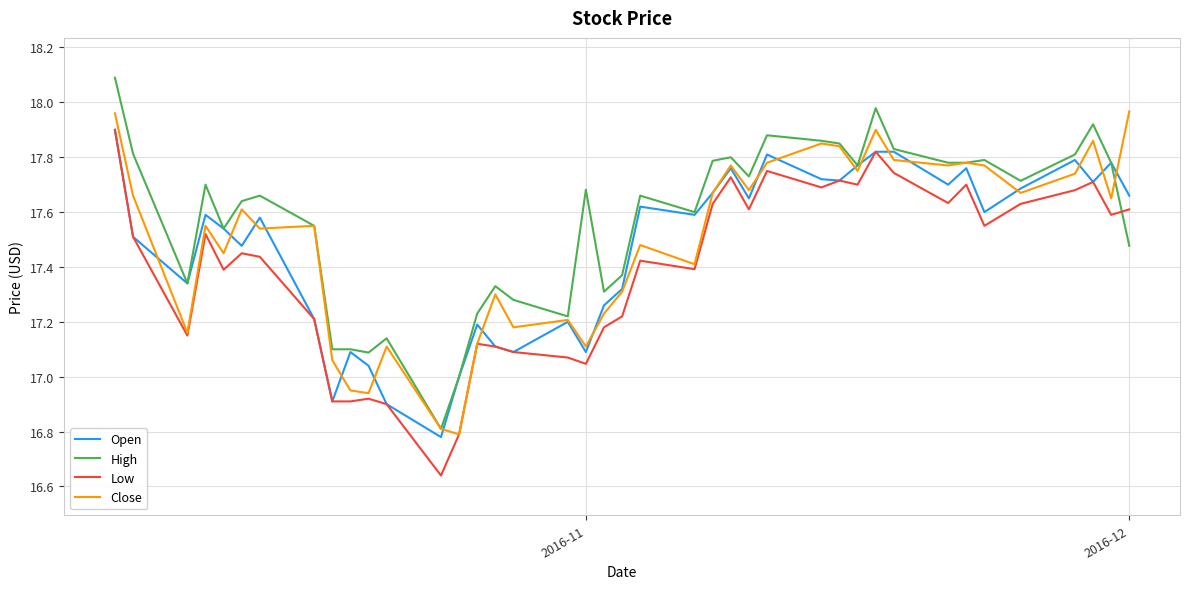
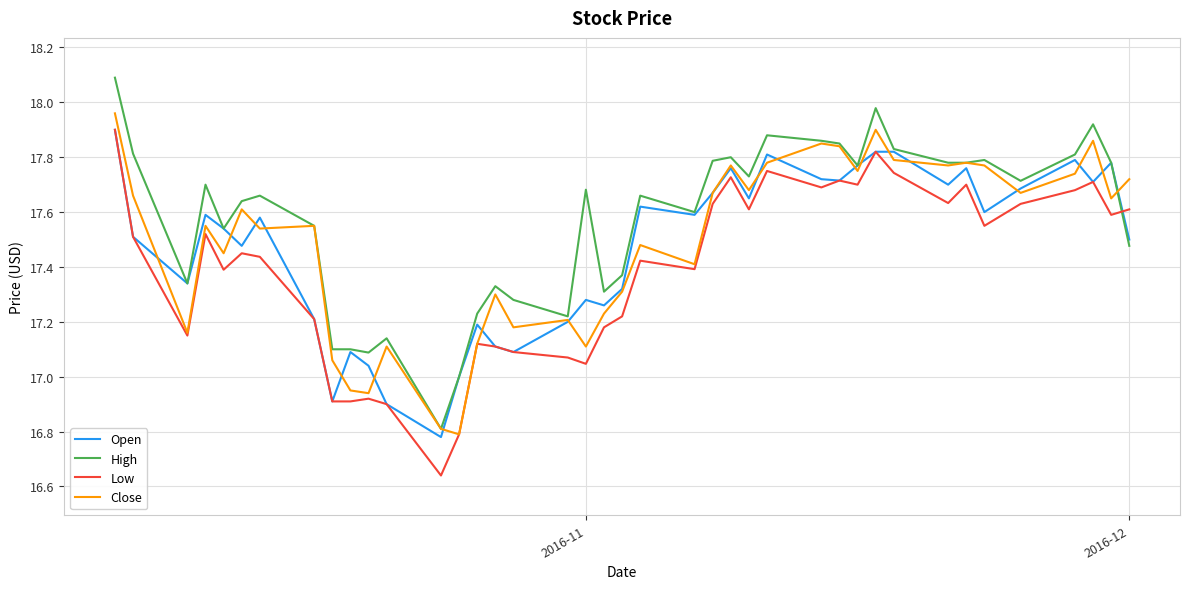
Open, 2016-11: 17.09 -> 17.28
Open, 2016-12: 17.66 -> 17.50
Close, 2016-12: 17.97 -> 17.72
